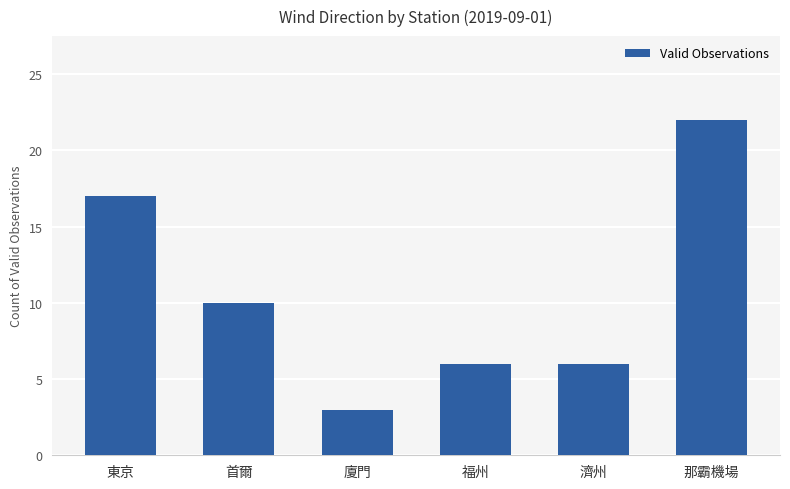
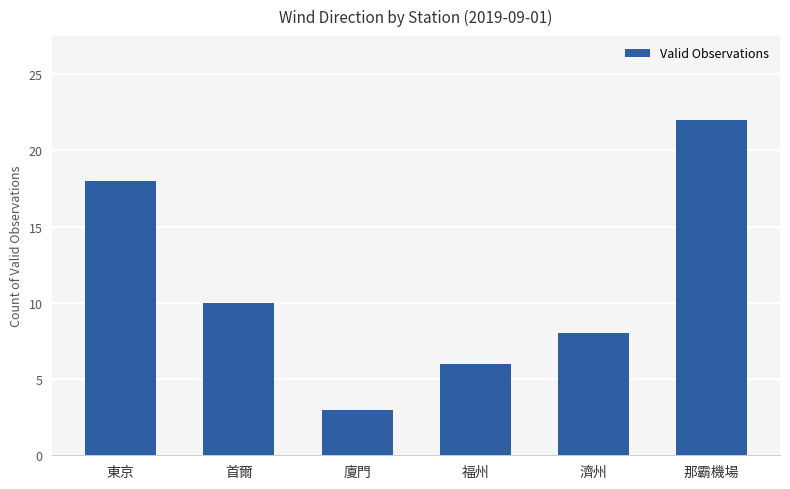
東京: 17 -> 18
濟州: 6 -> 8
